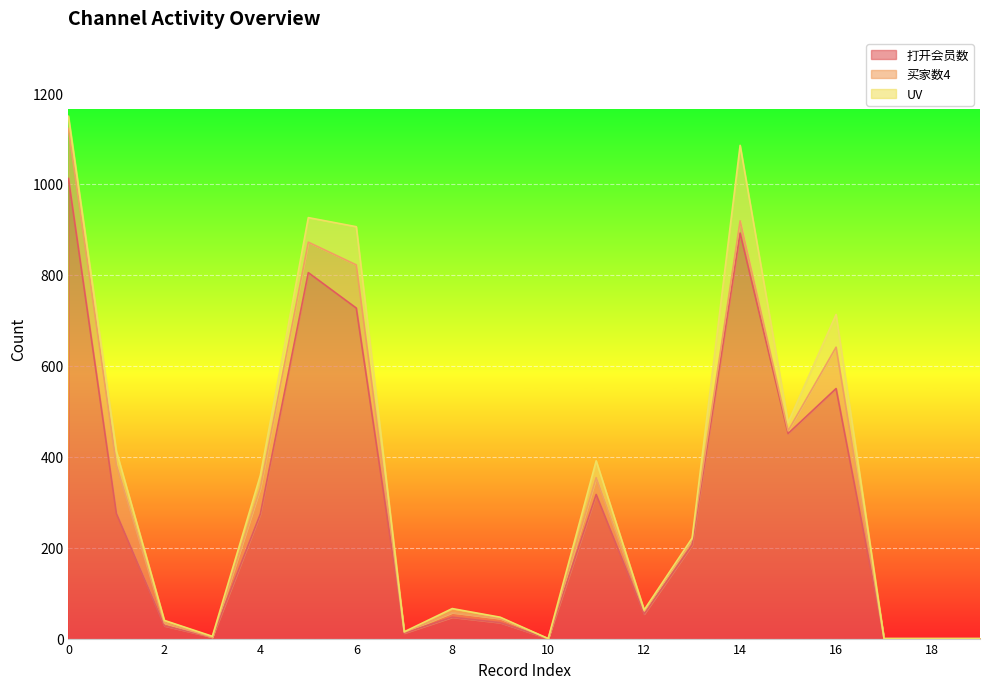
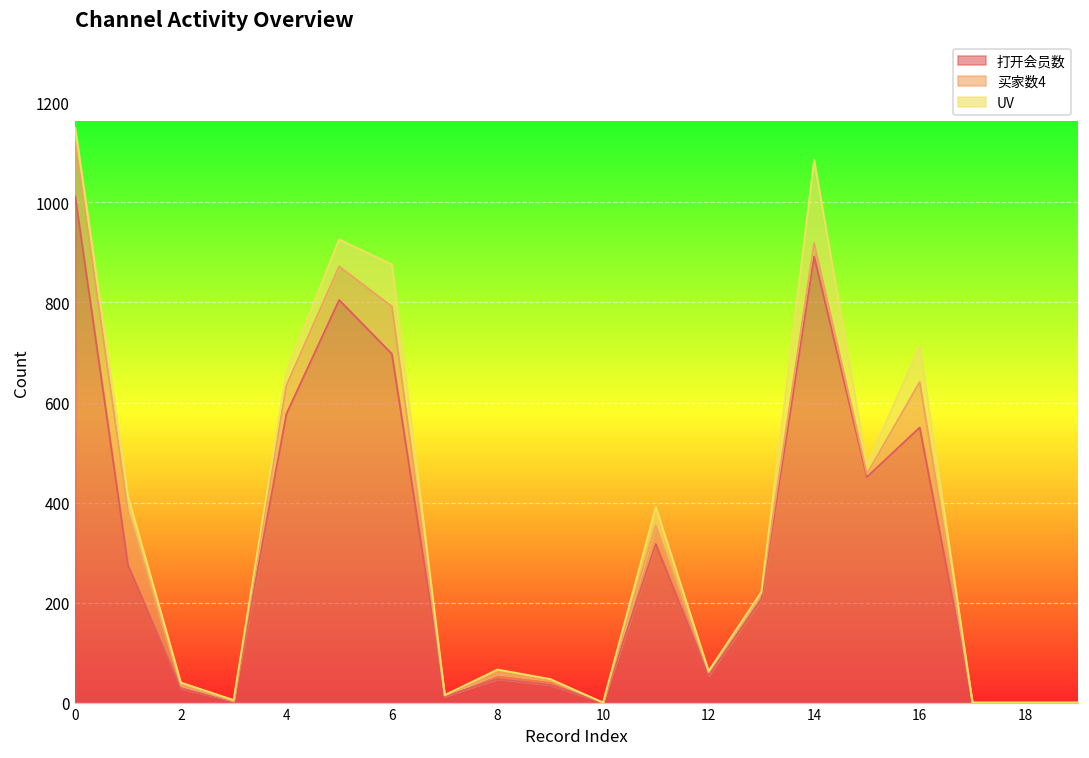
打开会员数, 4: 270 -> 580
打开会员数, 6: 730 -> 700
